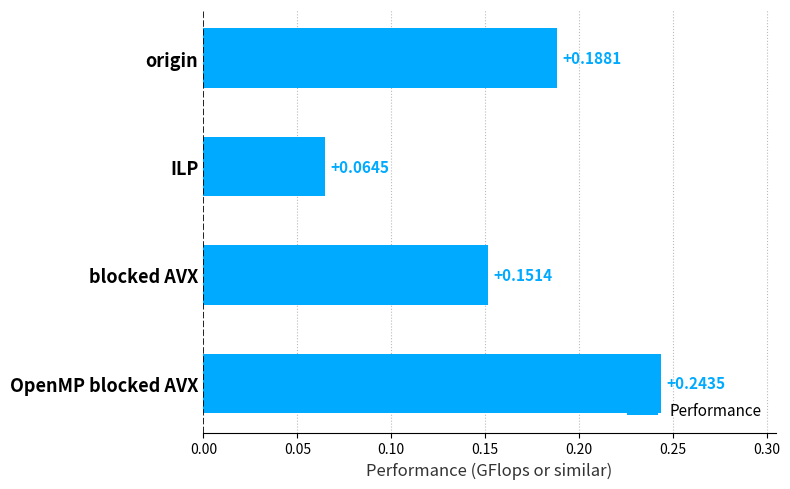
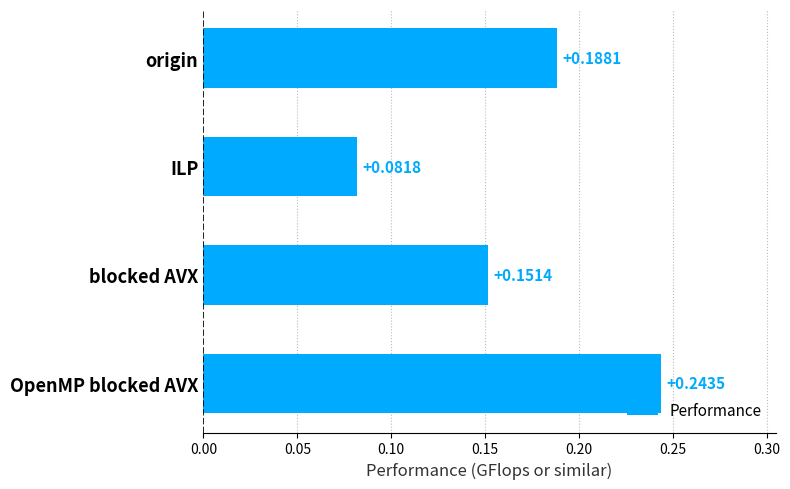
ILP: +0.0645 -> +0.0818
